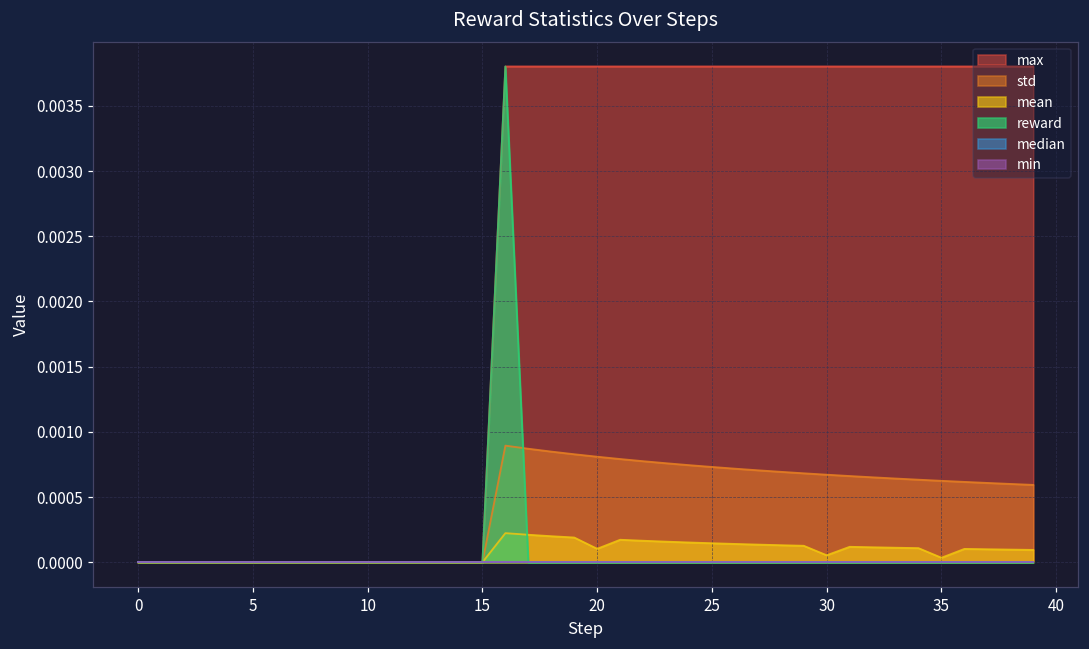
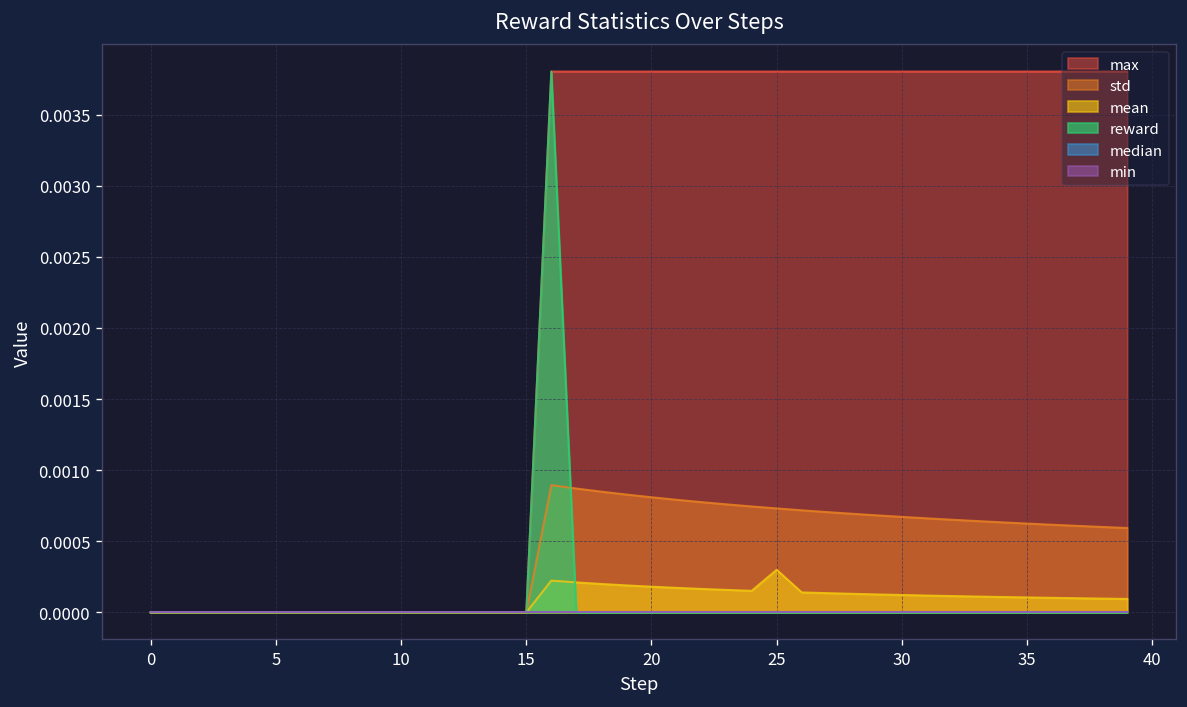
mean, 20: 0.00010 -> 0.00018
mean, 25: 0.00015 -> 0.00030
mean, 30: 0.00005 -> 0.00012
mean, 35: 0.00003 -> 0.00011
